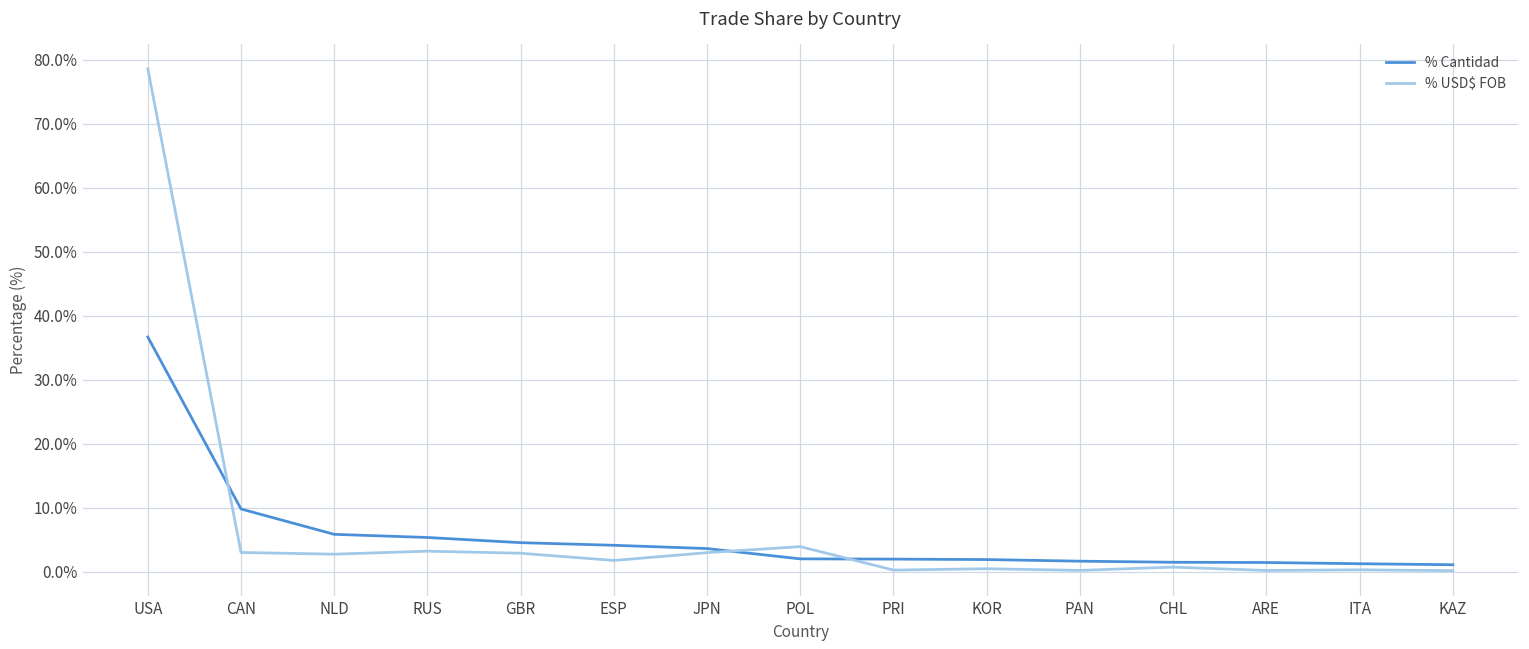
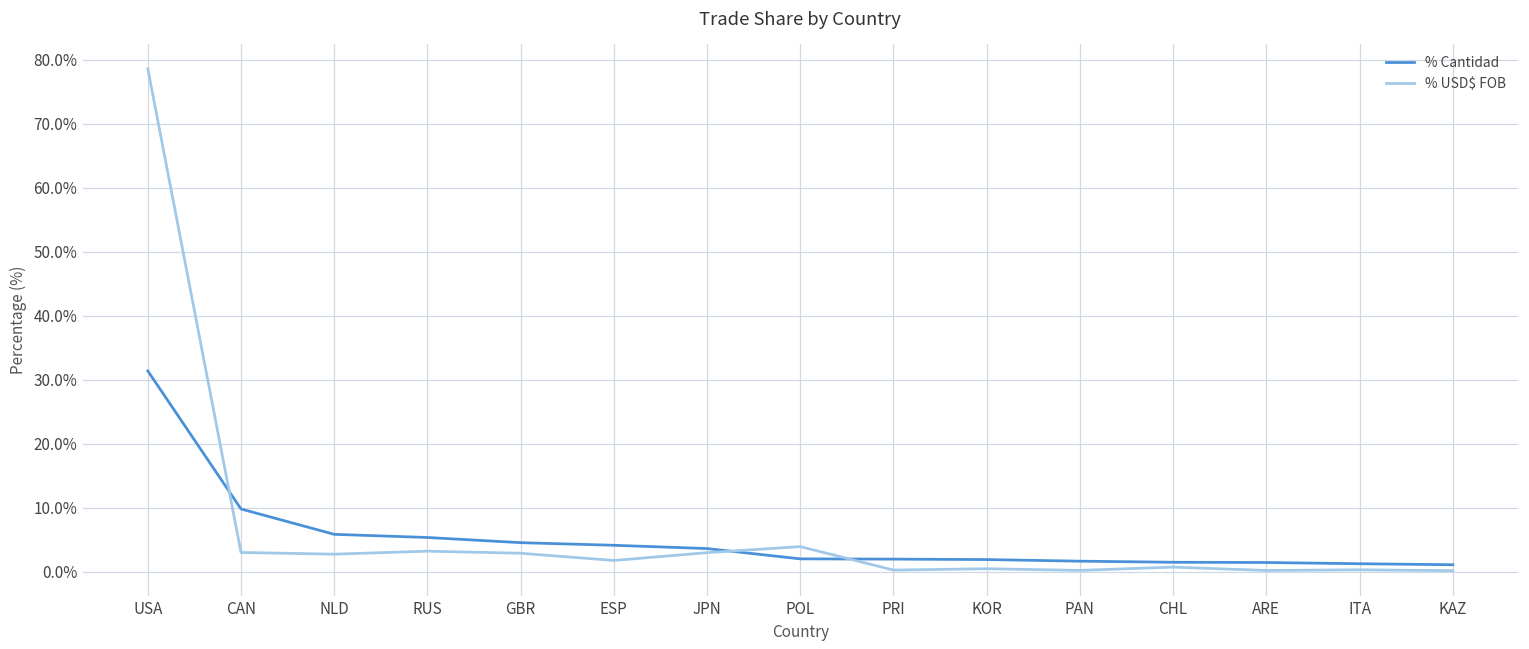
% Cantidad, USA: 37% -> 31%
